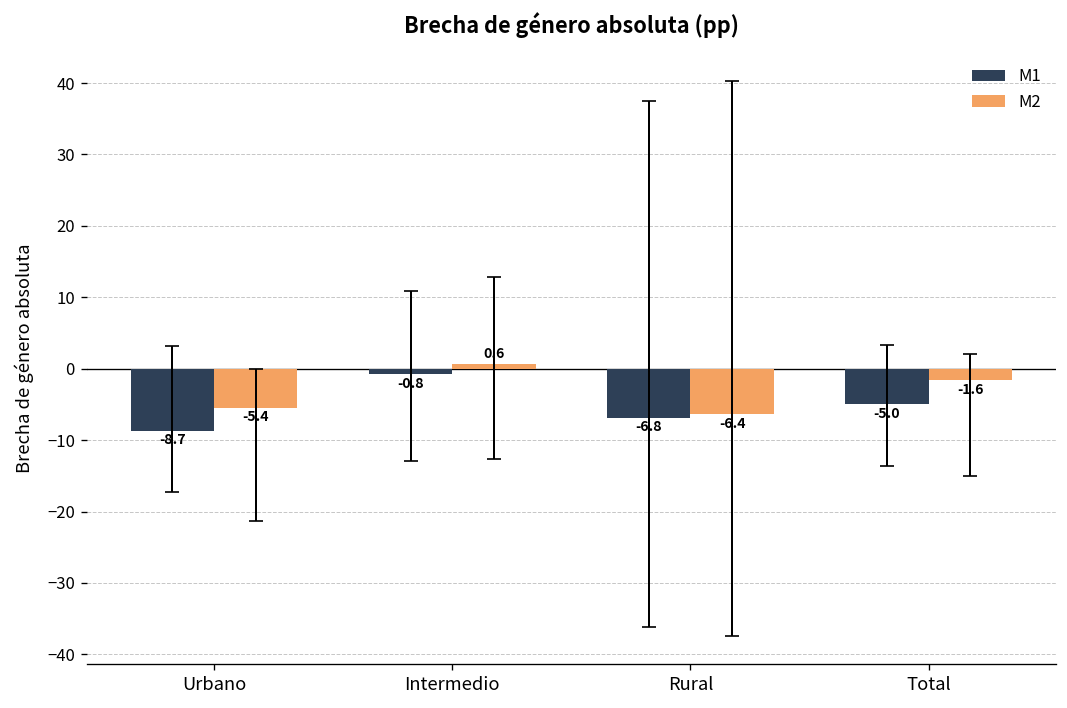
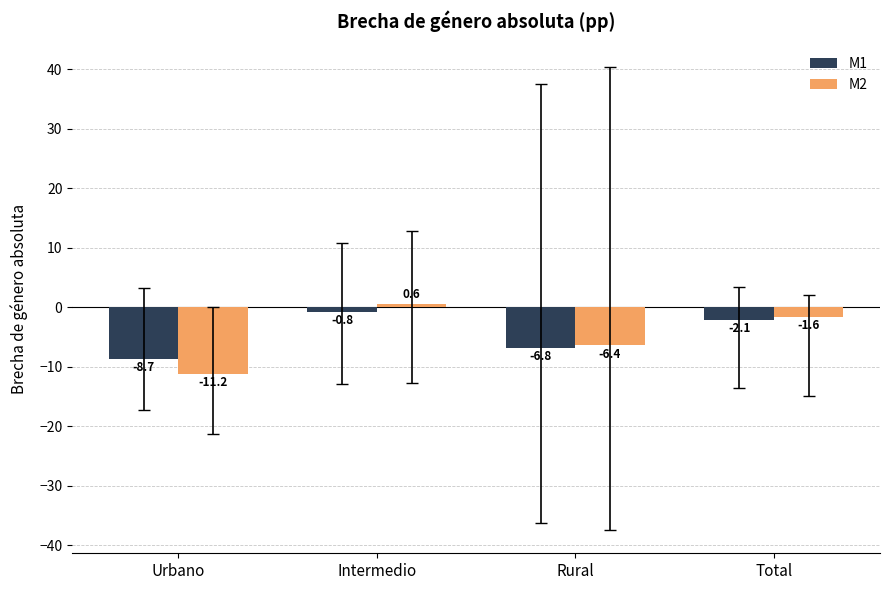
M2, Urbano: -5.4 -> -11.2
M1, Total: -5.0 -> -2.1
